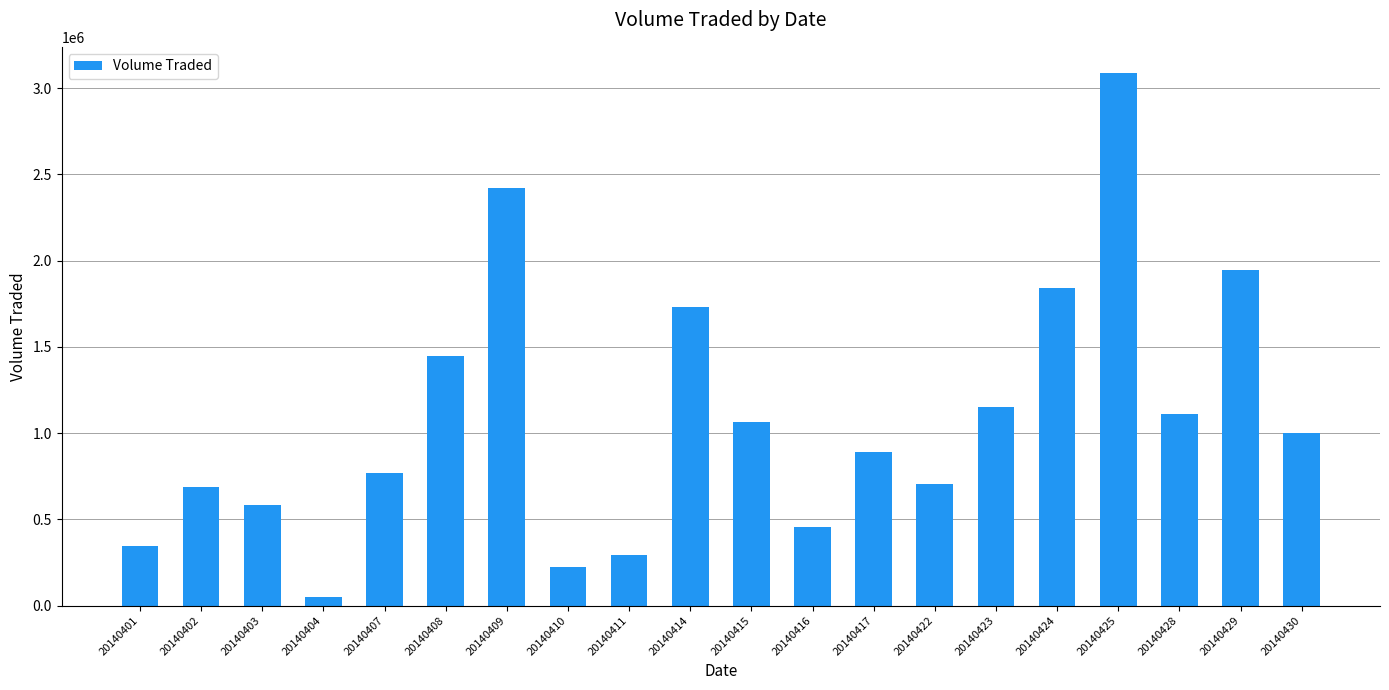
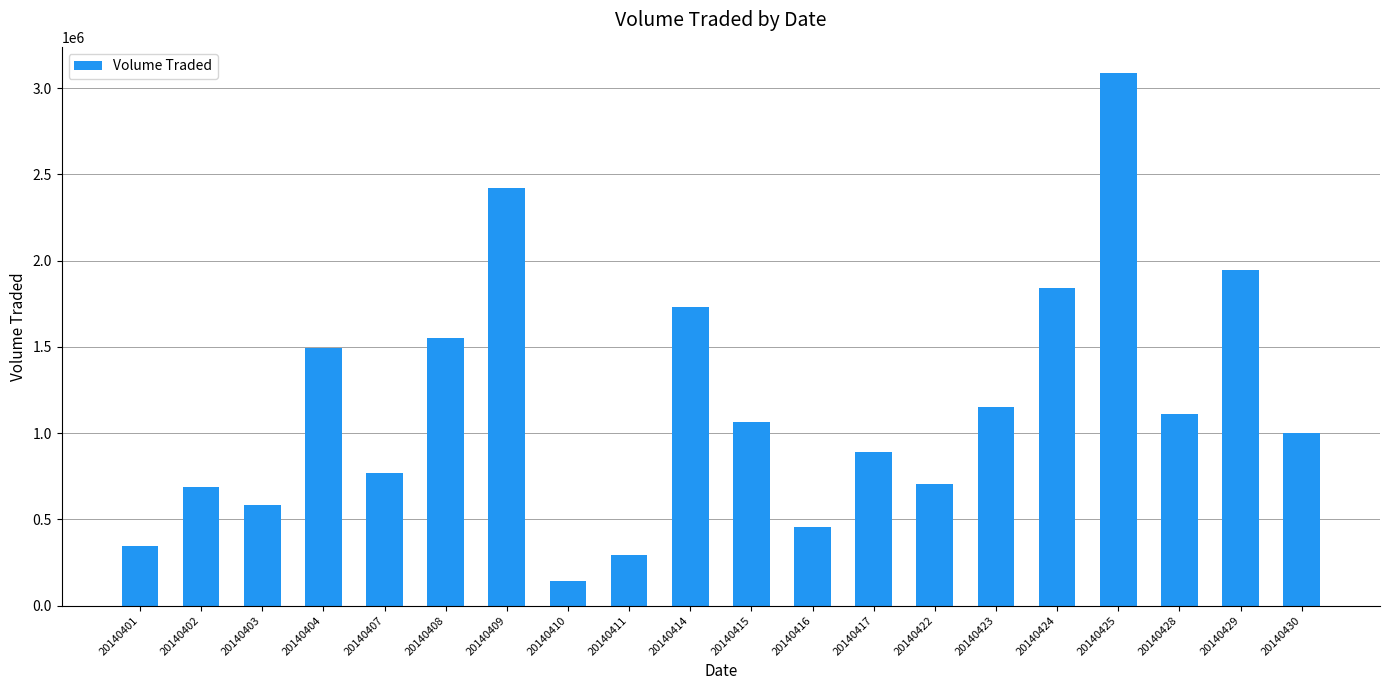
20140404: 50000 -> 1500000
20140408: 1450000 -> 1550000
20140410: 220000 -> 140000
